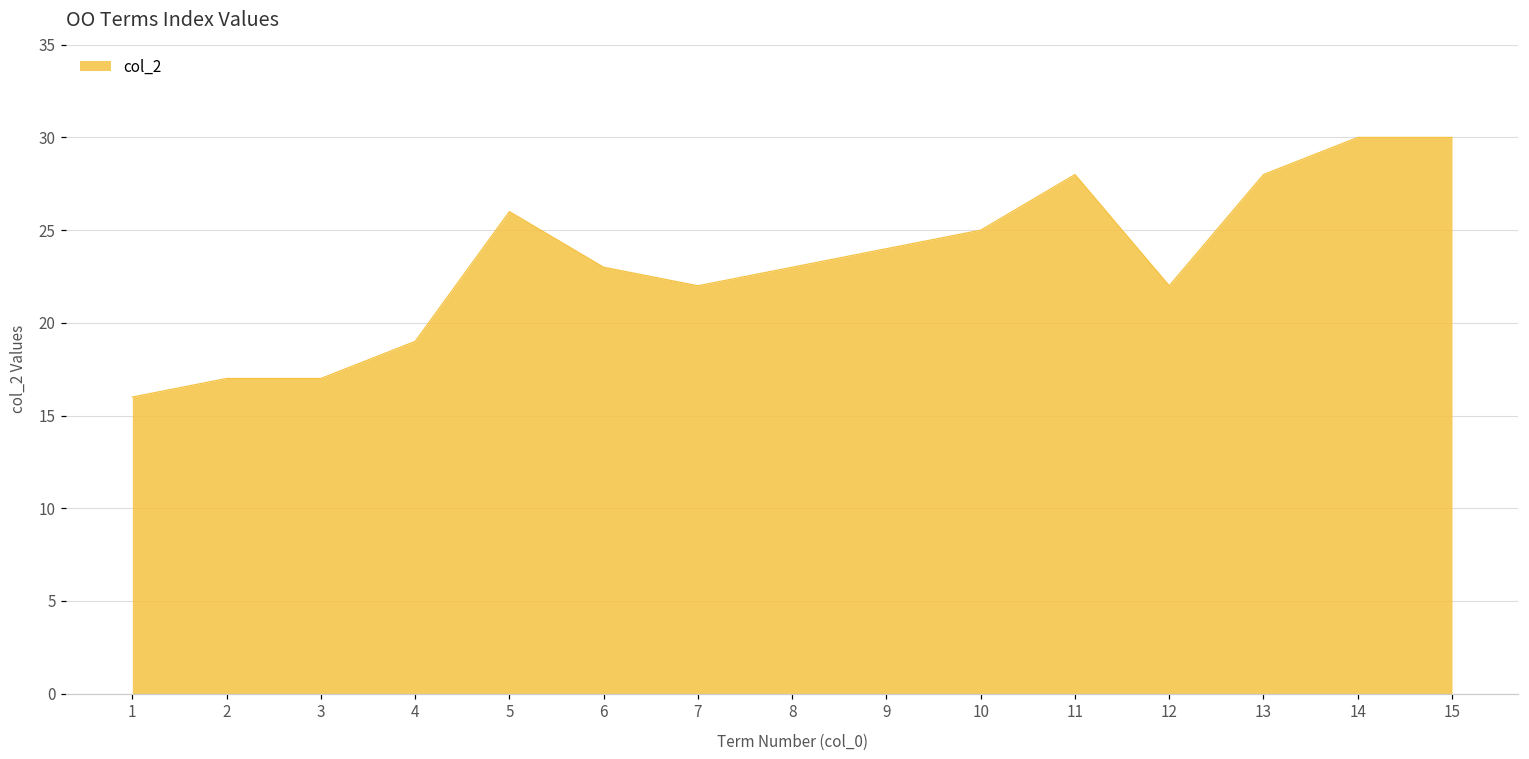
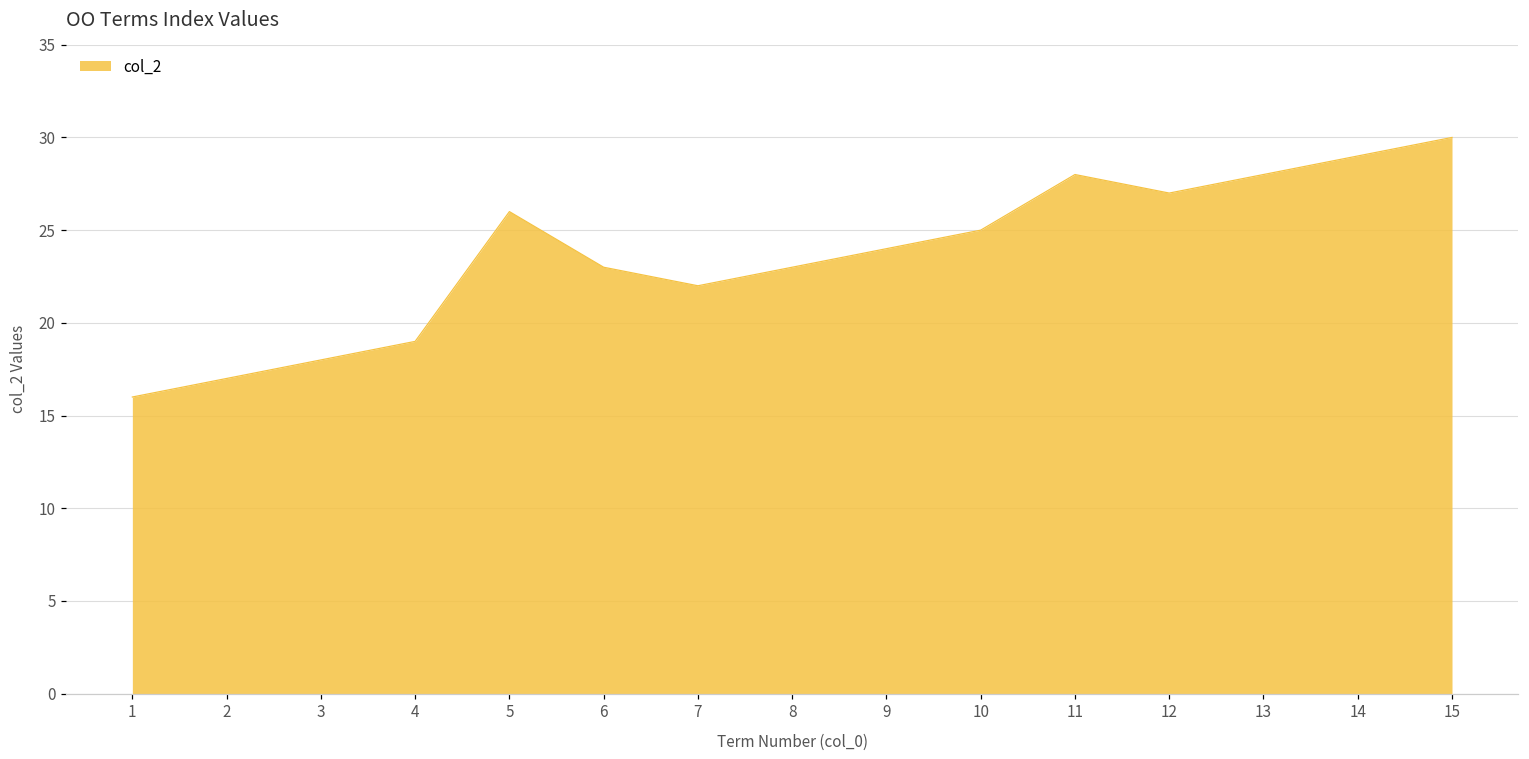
3: 17 -> 18
12: 22 -> 27
14: 30 -> 29
